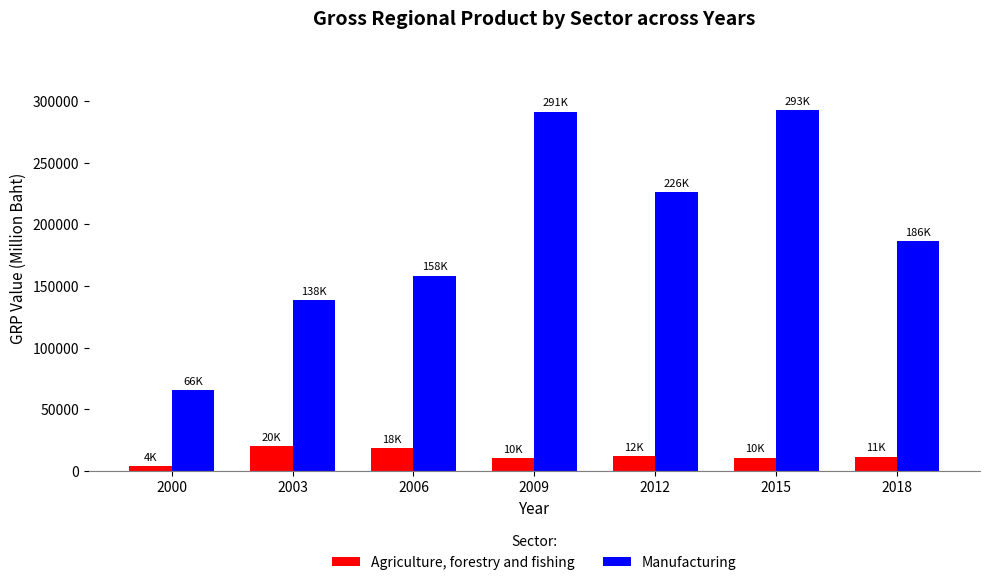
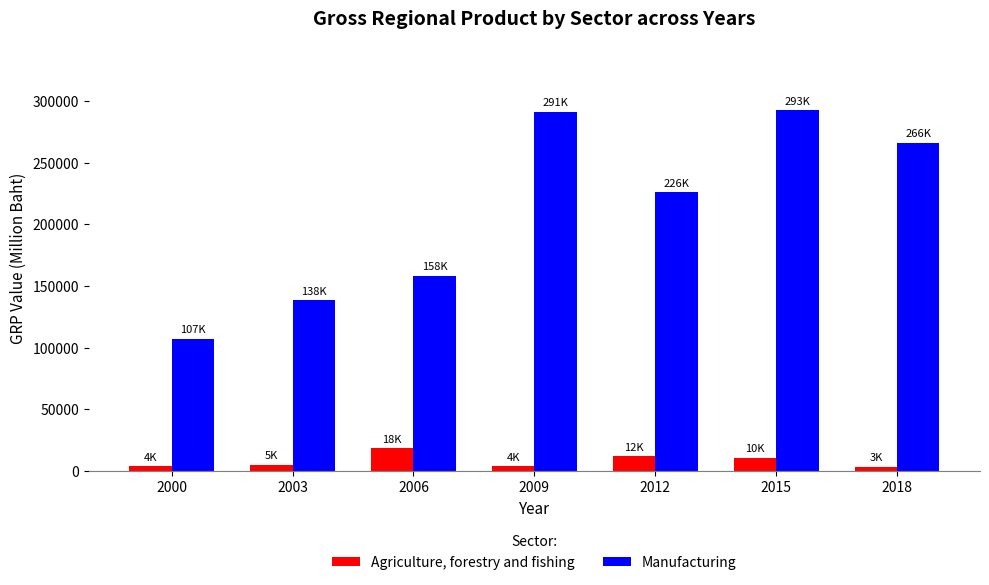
Manufacturing, 2000: 66K -> 107K
Agriculture, forestry and fishing, 2003: 20K -> 5K
Agriculture, forestry and fishing, 2009: 10K -> 4K
Agriculture, forestry and fishing, 2018: 11K -> 3K
Manufacturing, 2018: 186K -> 266K
